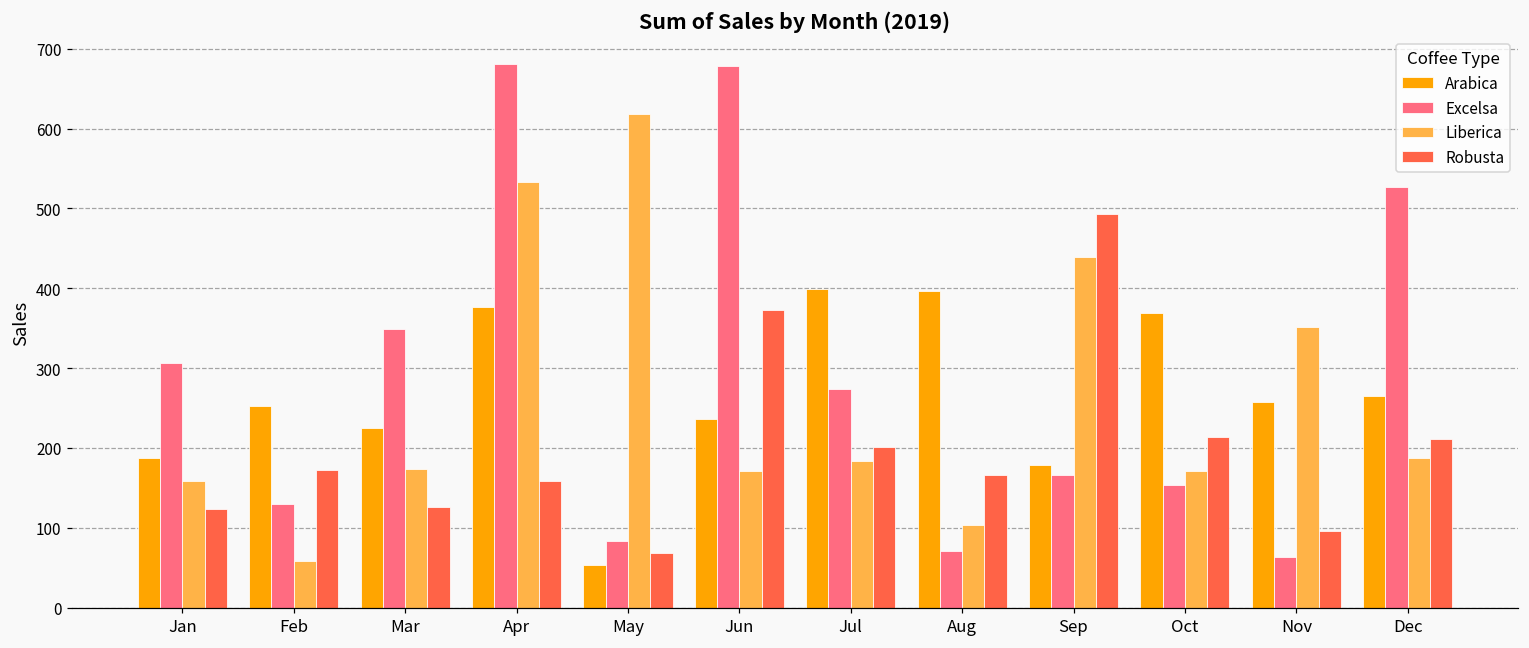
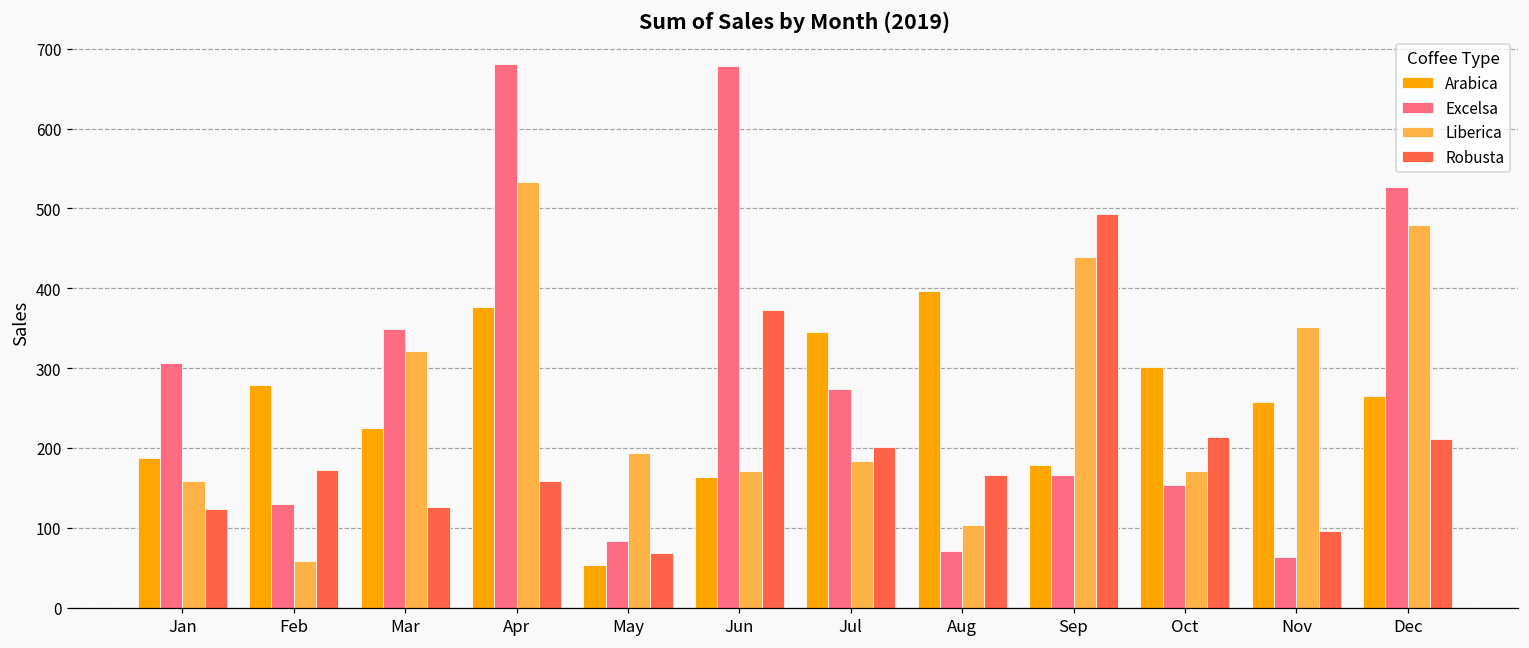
Arabica, Feb: 250 -> 280
Liberica, Mar: 170 -> 320
Liberica, May: 620 -> 190
Arabica, Jun: 240 -> 160
Arabica, Jul: 400 -> 350
Arabica, Oct: 370 -> 300
Liberica, Dec: 190 -> 480
